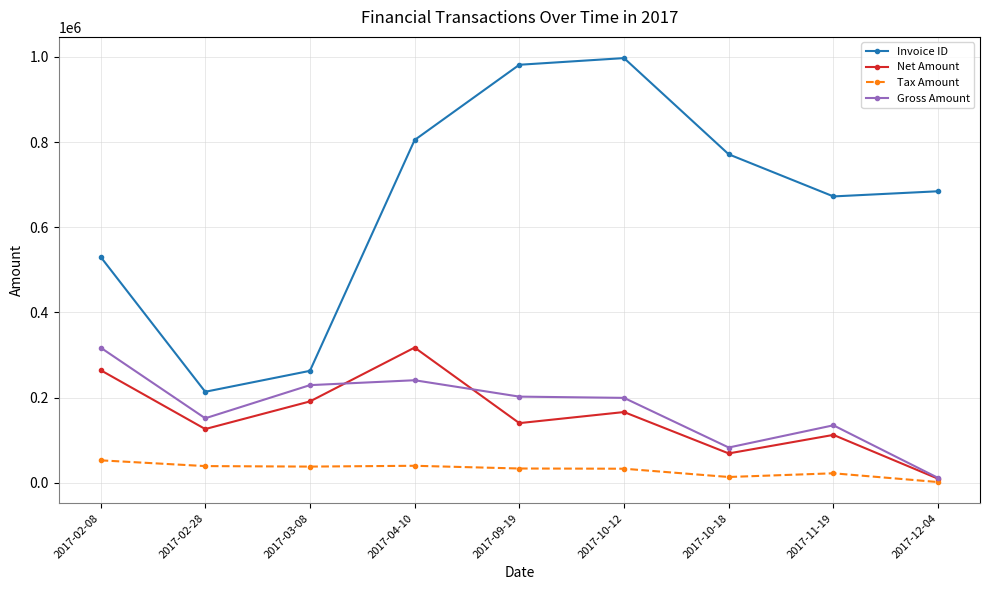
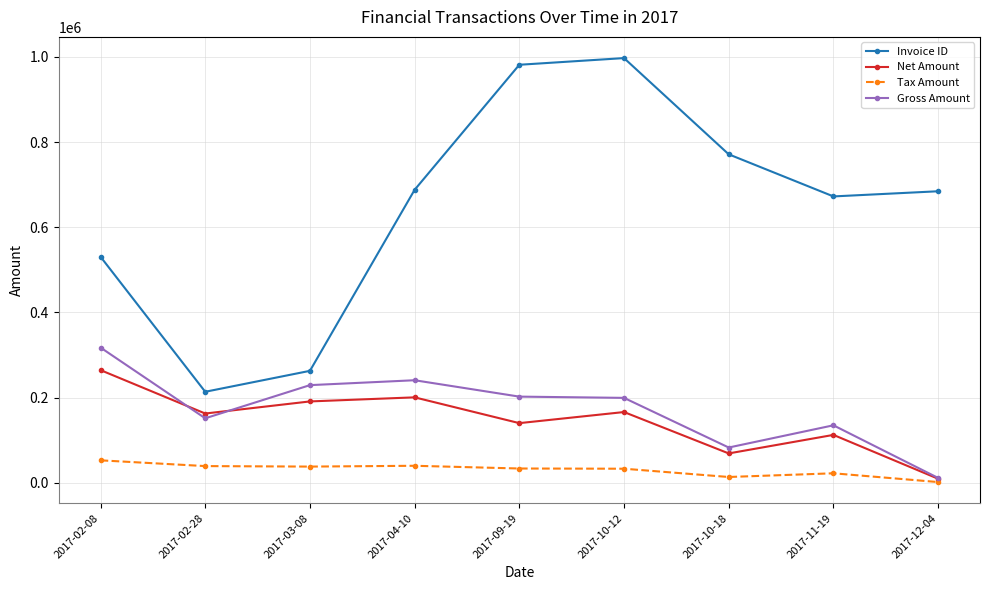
Net Amount, 2017-02-28: 130000 -> 160000
Invoice ID, 2017-04-10: 800000 -> 690000
Net Amount, 2017-04-10: 320000 -> 200000
